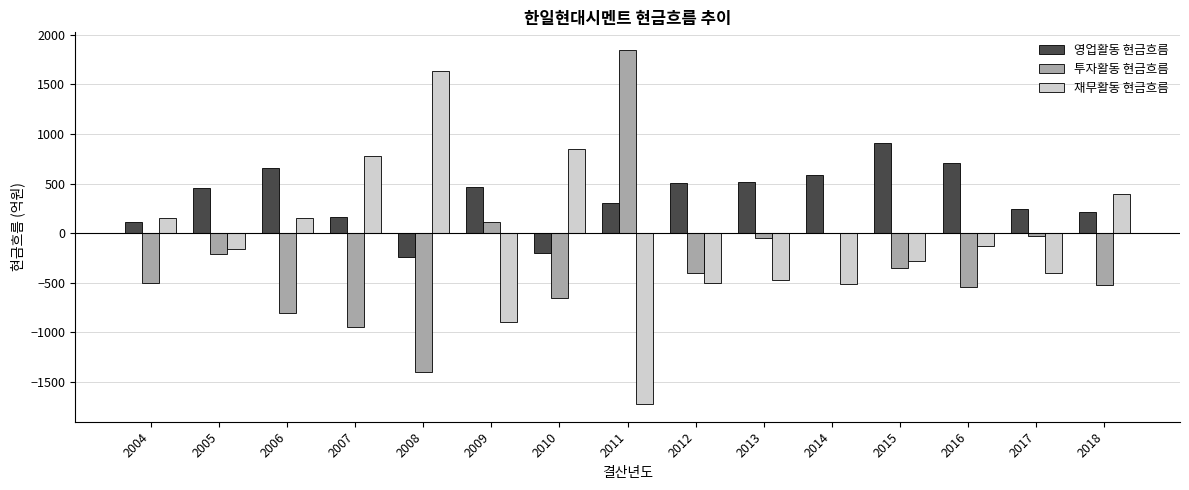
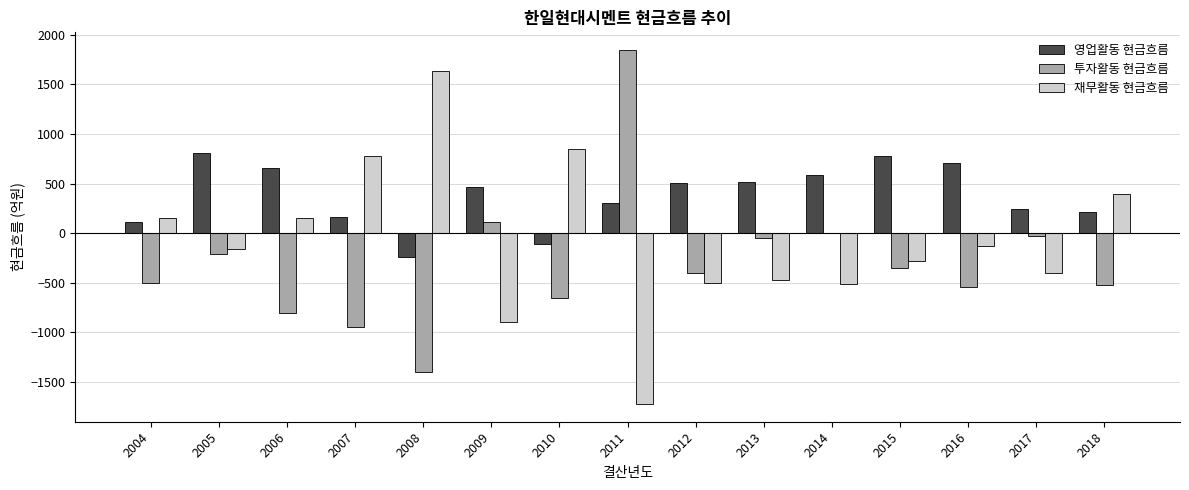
영업활동 현금흐름, 2005: 500 -> 800
영업활동 현금흐름, 2010: -200 -> -100
영업활동 현금흐름, 2015: 900 -> 800
